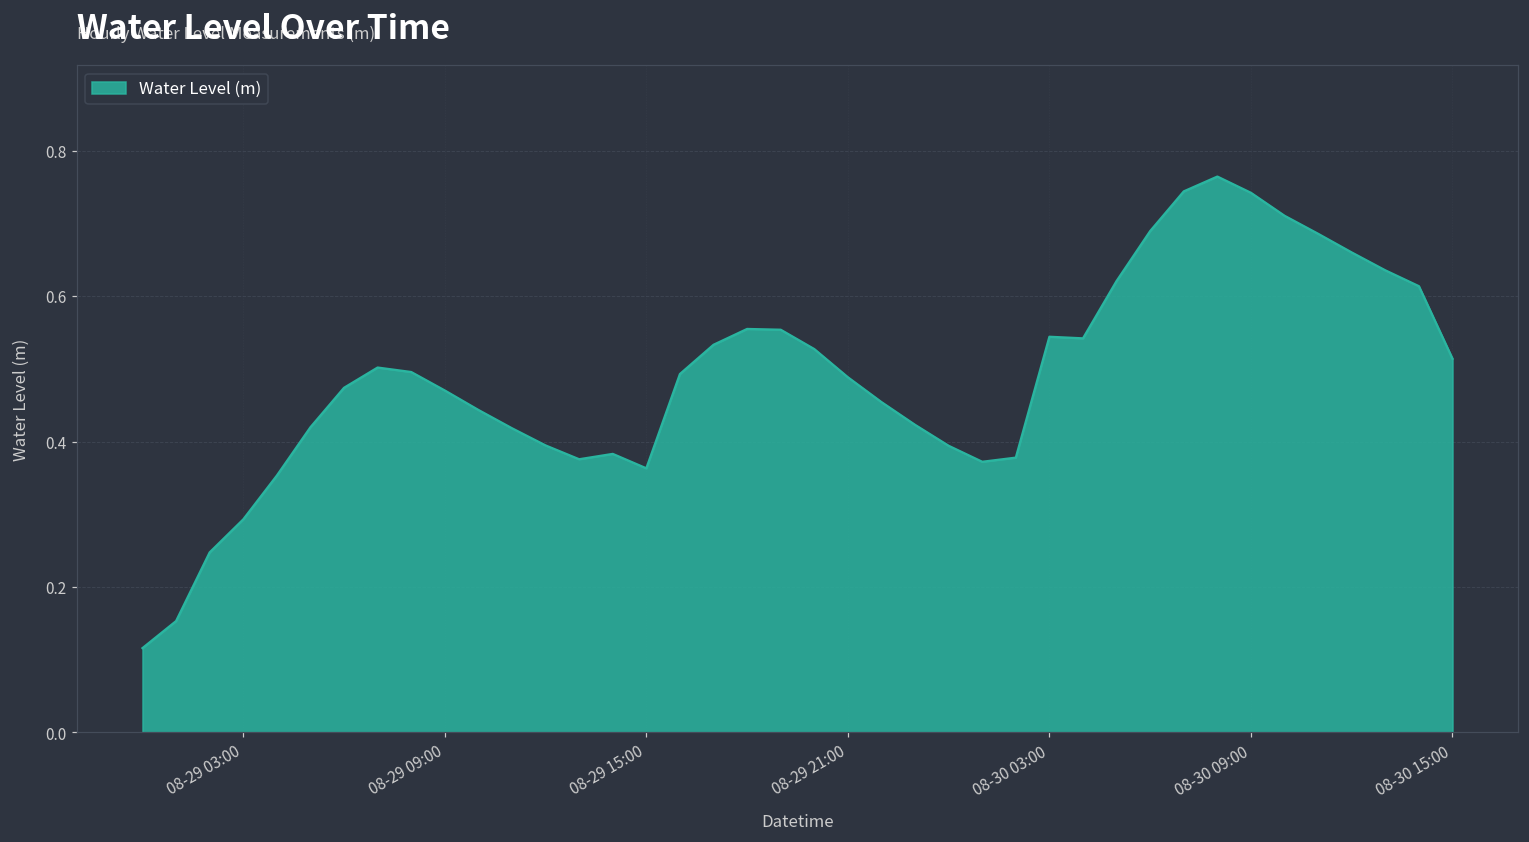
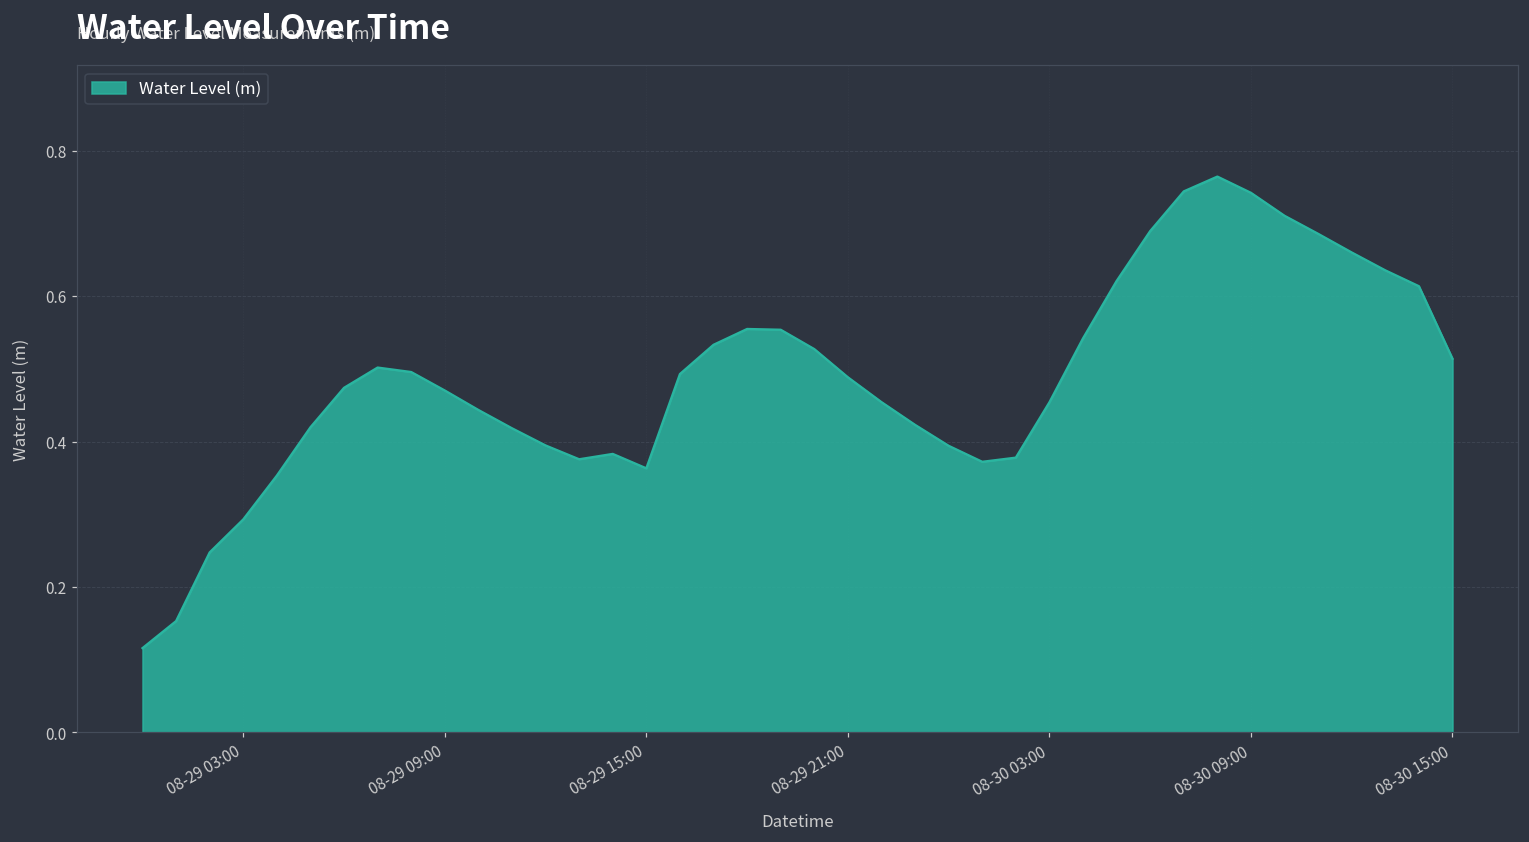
08-30 03:00: 0.54 -> 0.45
